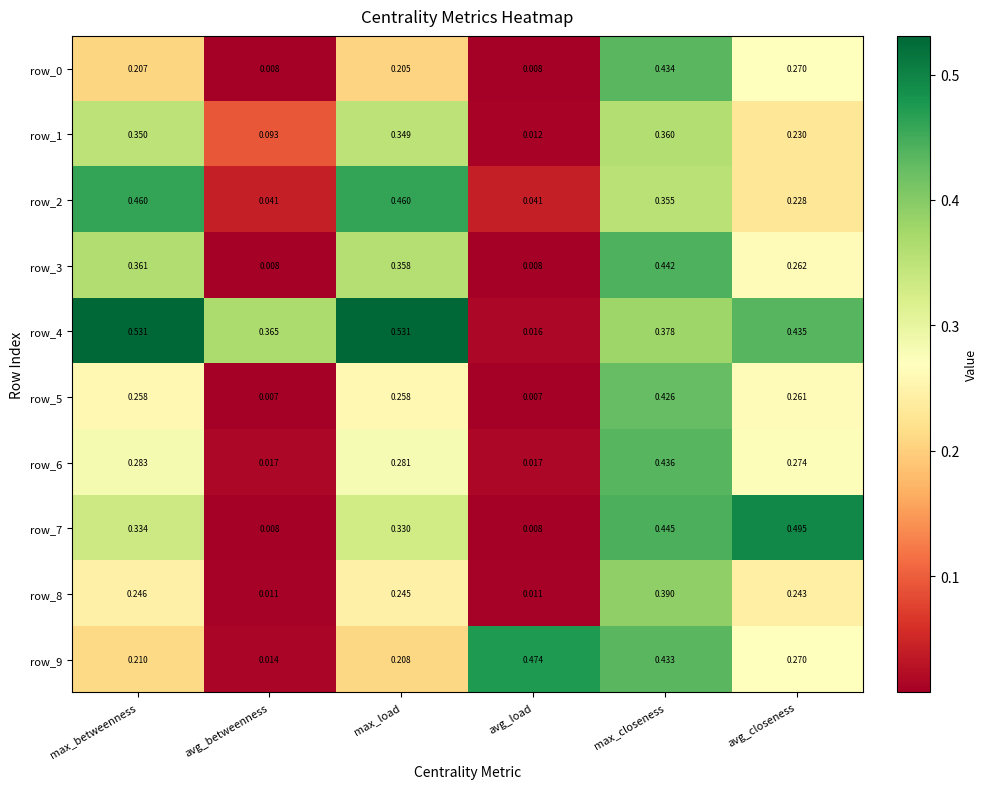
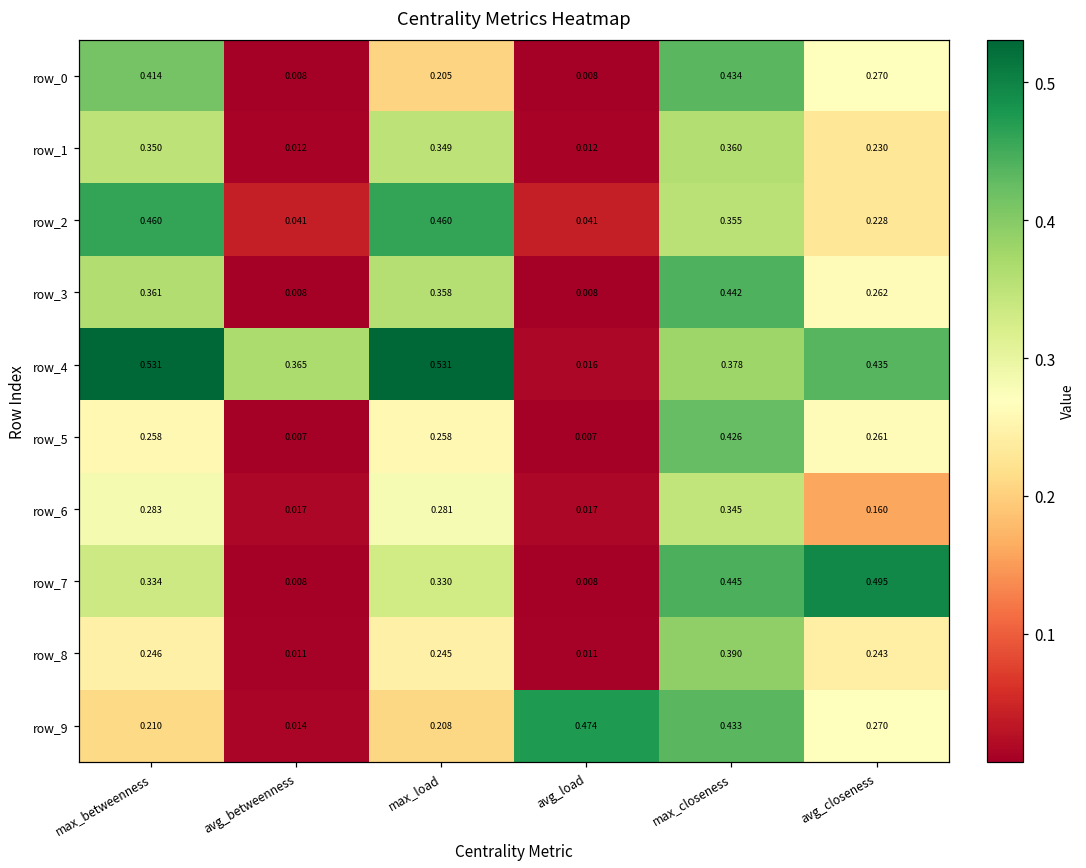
row_0, max_betweenness: 0.207 -> 0.414
row_1, avg_betweenness: 0.093 -> 0.012
row_6, max_closeness: 0.436 -> 0.345
row_6, avg_closeness: 0.274 -> 0.160
